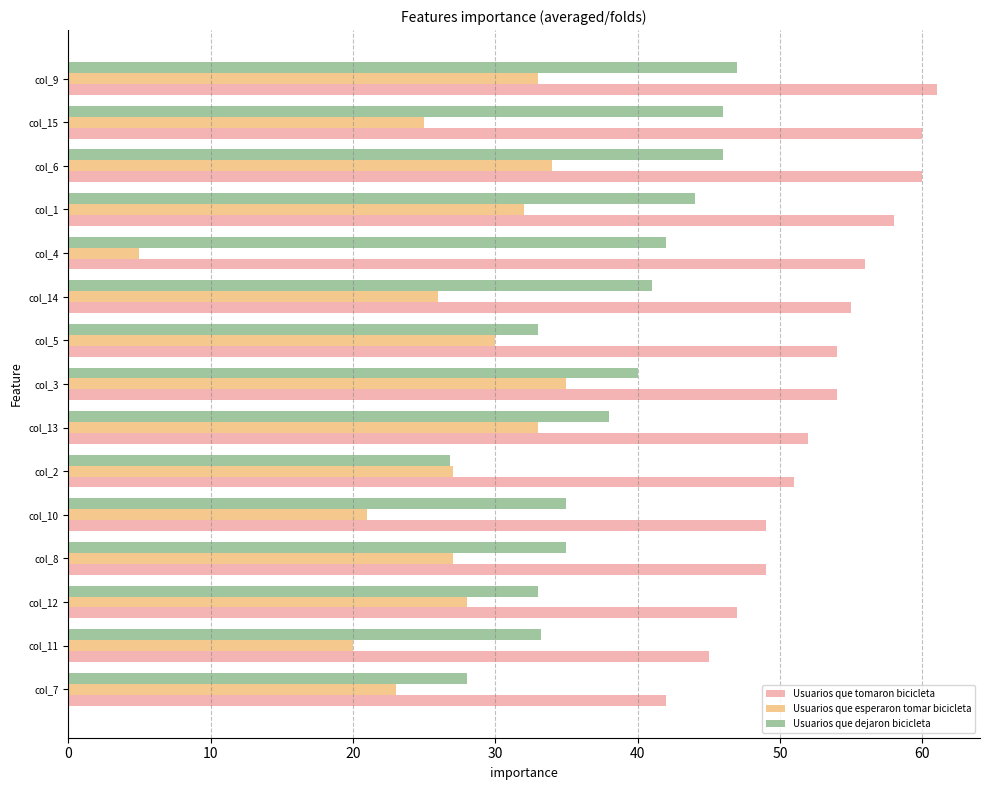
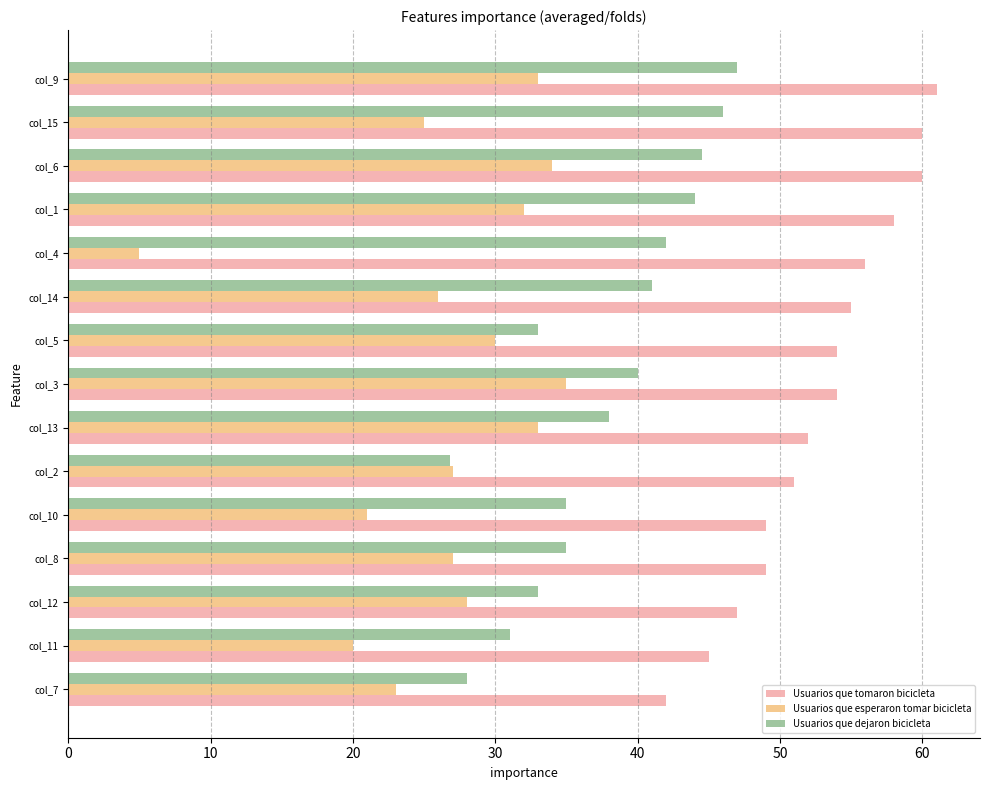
Usuarios que dejaron bicicleta, col_6: 46.0 -> 44.5
Usuarios que dejaron bicicleta, col_11: 33.2 -> 31.0
